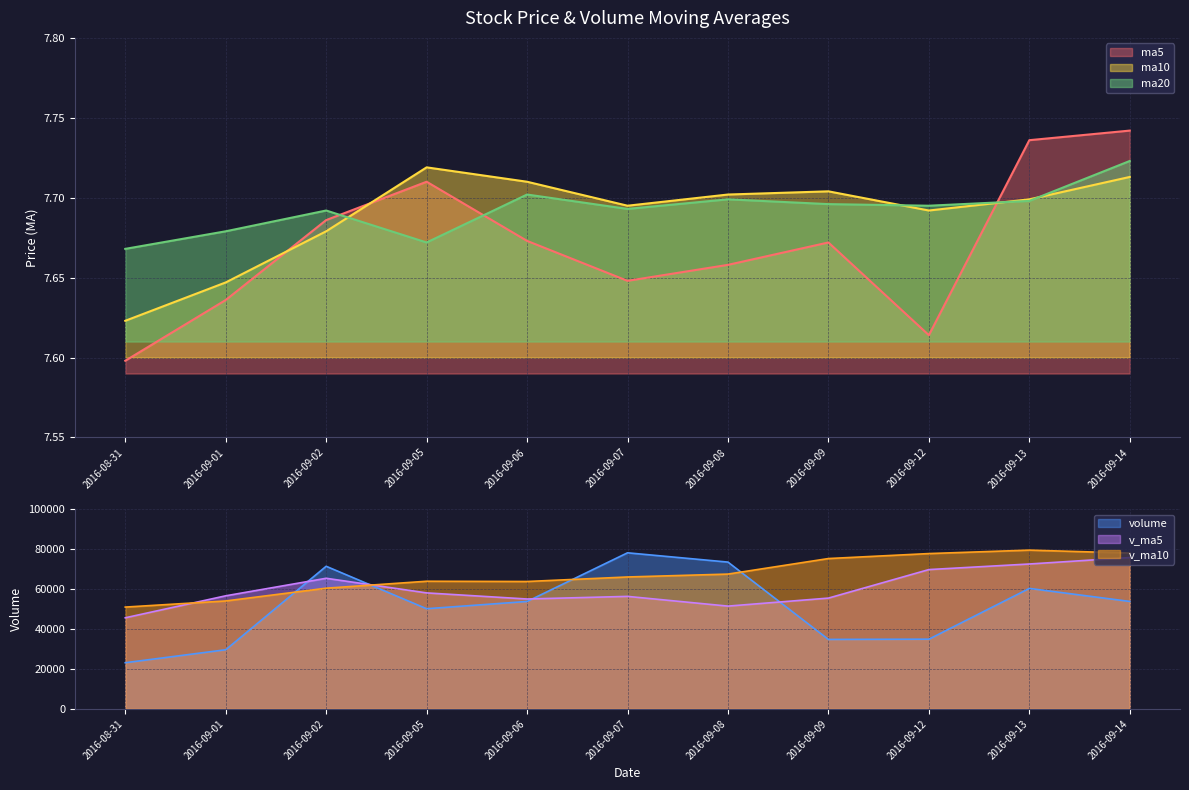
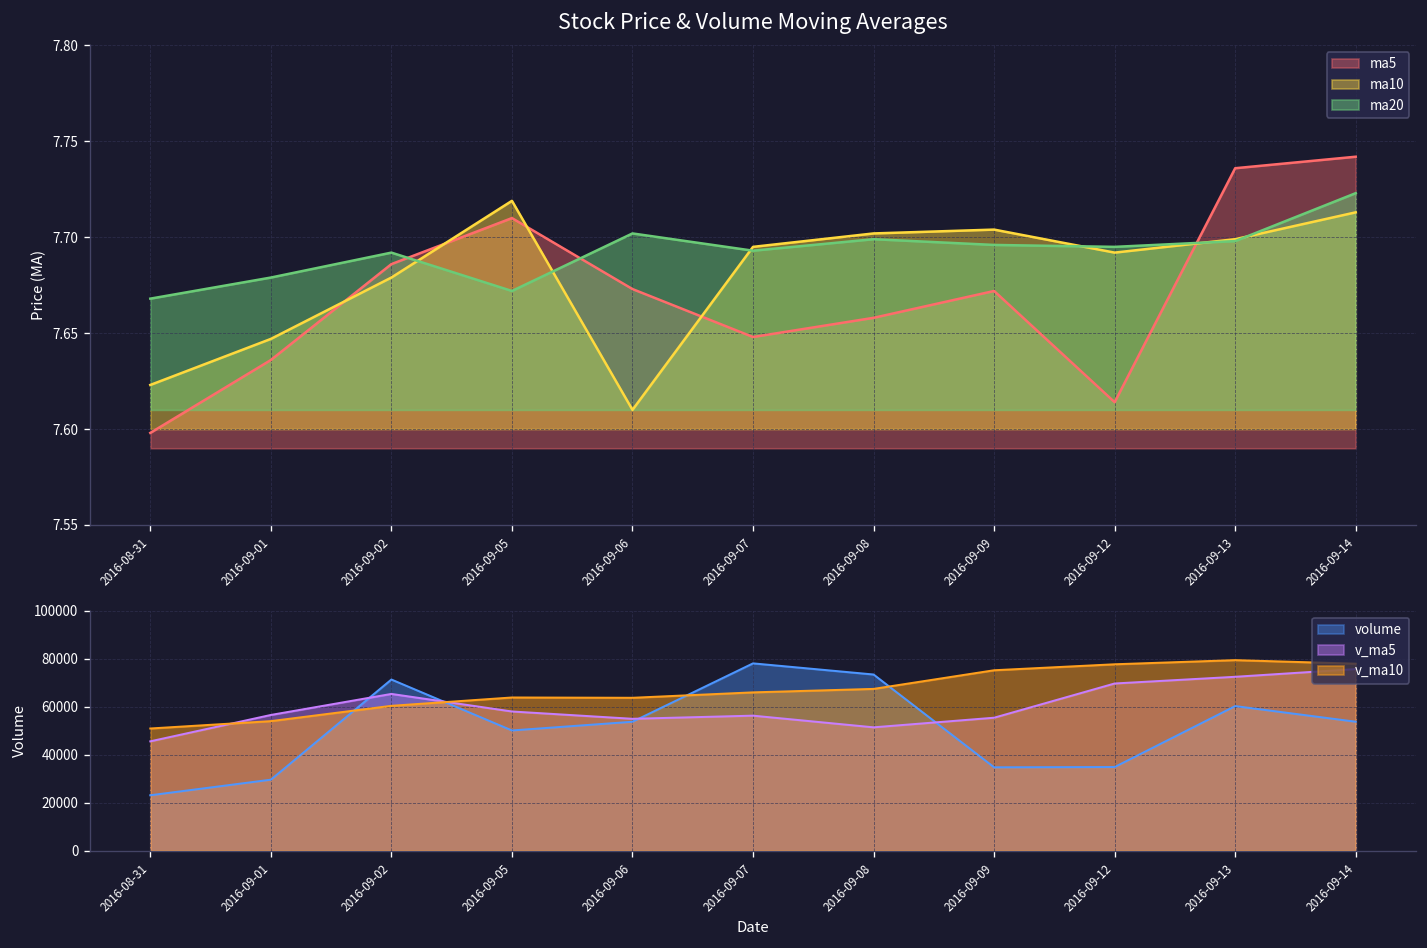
Stock Price & Volume Moving Averages, ma10, 2016-09-06: 7.71 -> 7.61
